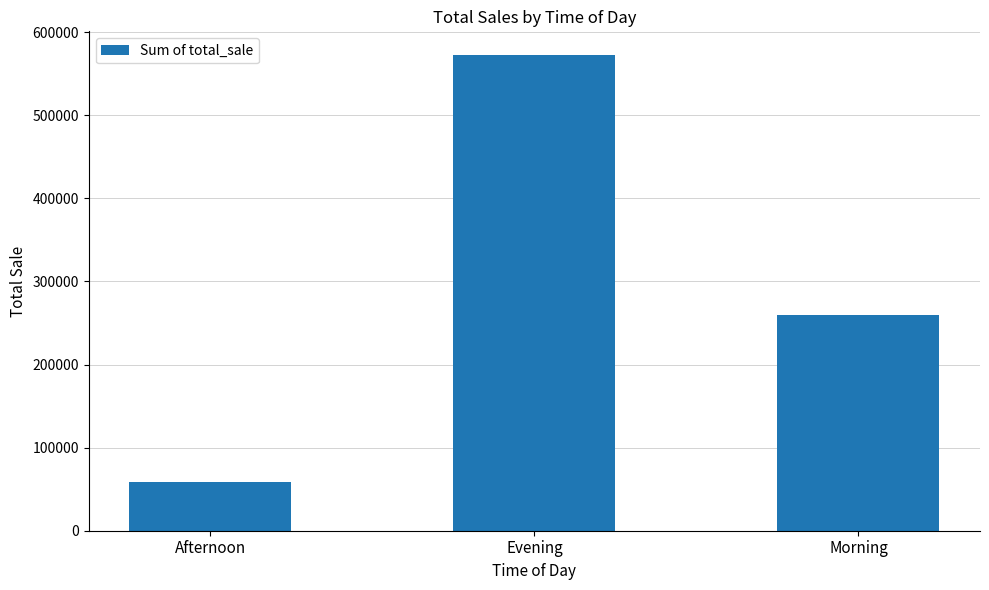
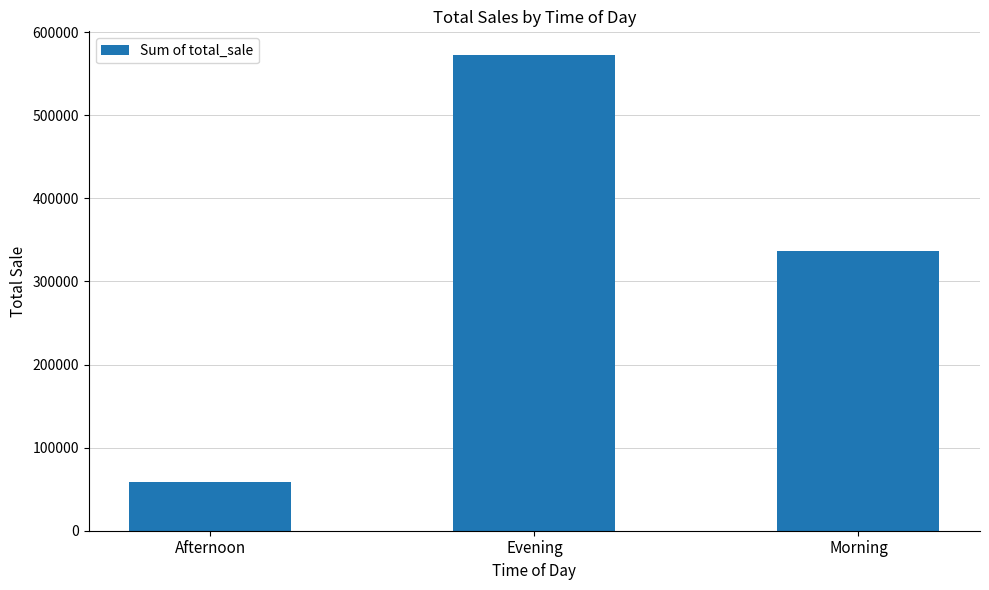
Morning: 260000 -> 340000
